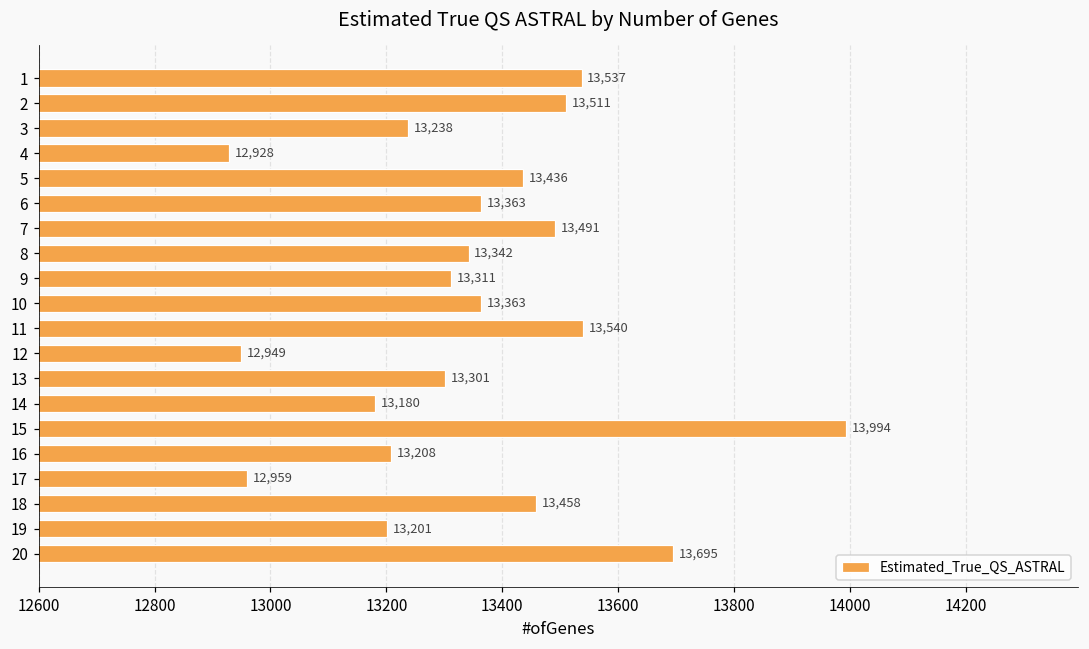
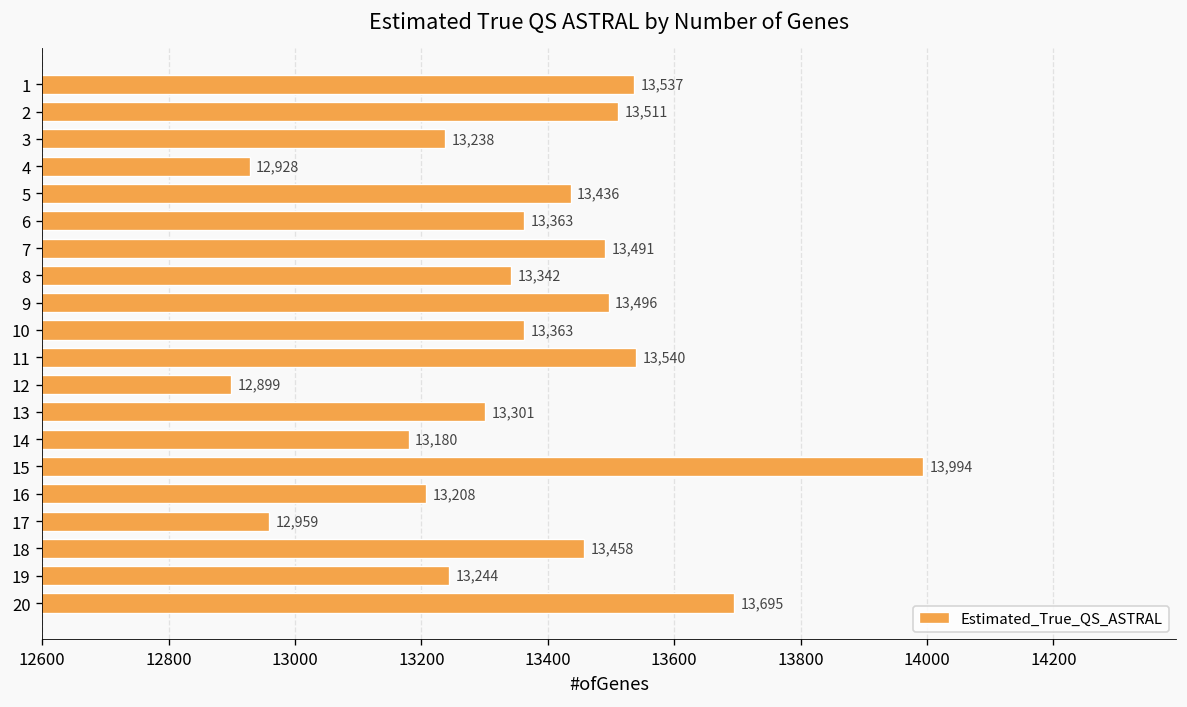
9: 13,311 -> 13,496
12: 12,949 -> 12,899
19: 13,201 -> 13,244
